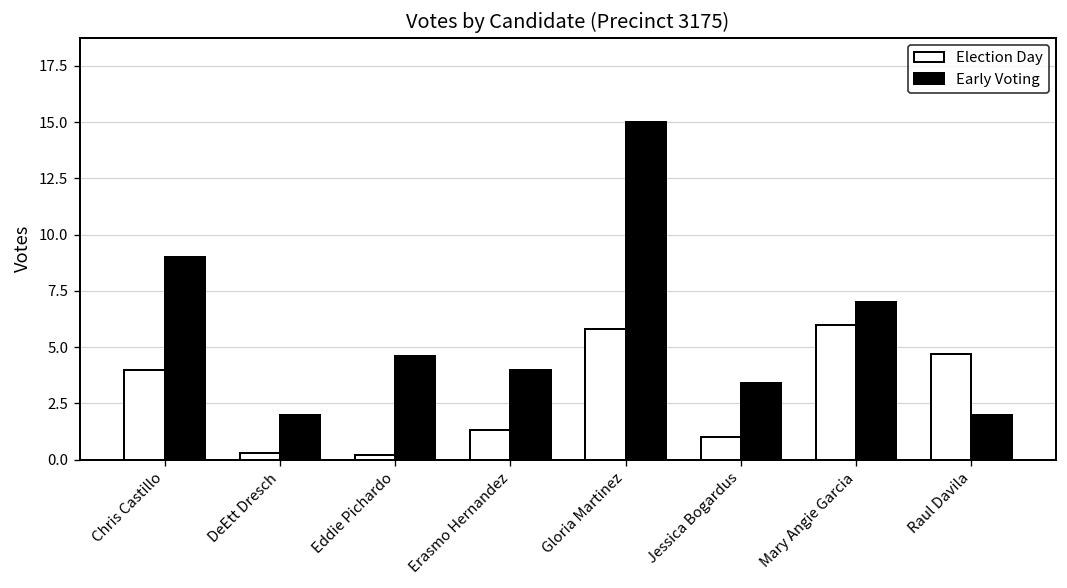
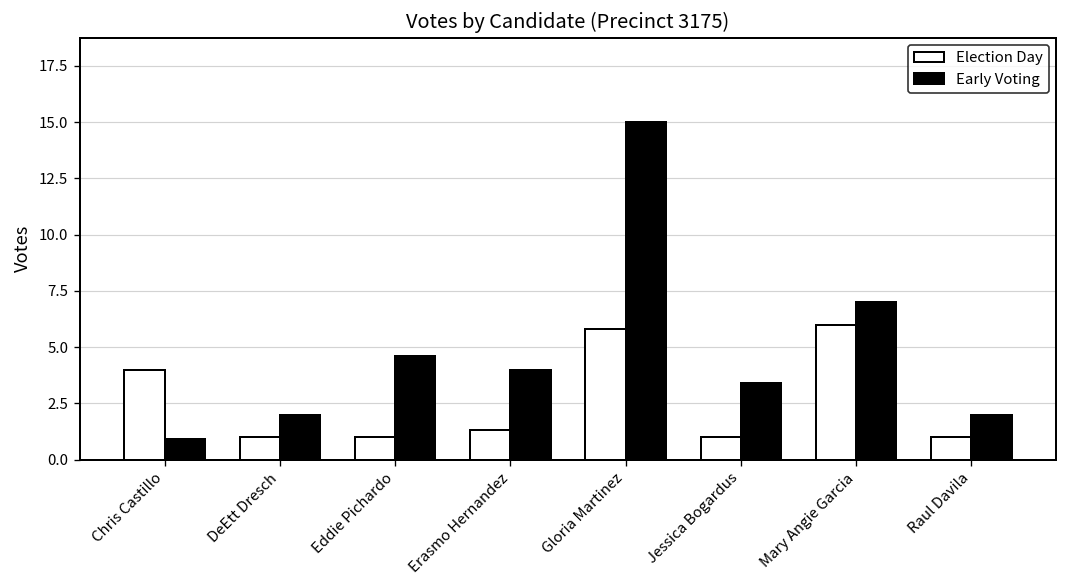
Early Voting, Chris Castillo: 9.0 -> 0.9
Election Day, DeEtt Dresch: 0.3 -> 1.0
Election Day, Eddie Pichardo: 0.2 -> 1.0
Election Day, Raul Davila: 4.7 -> 1.0
